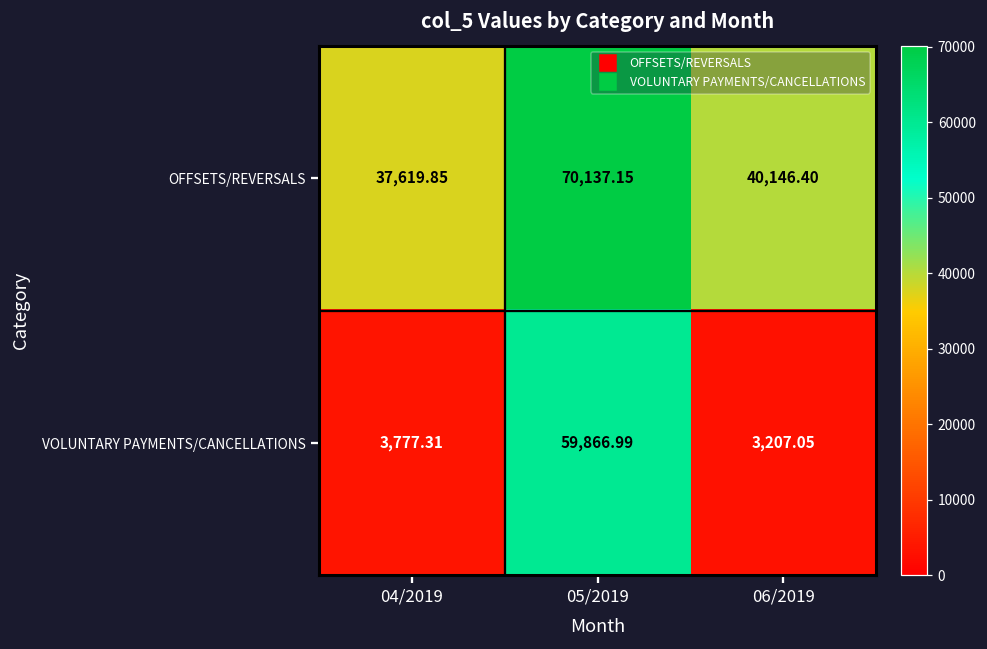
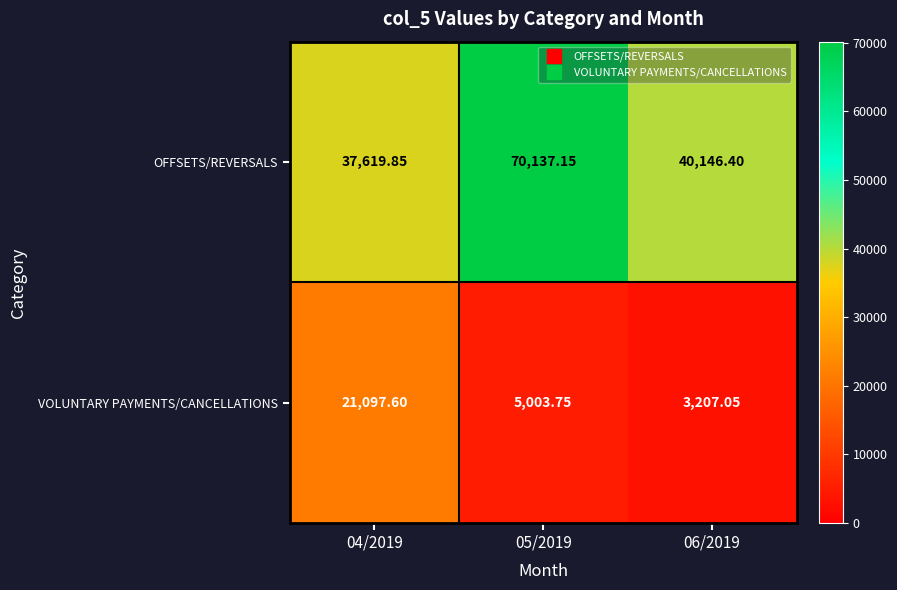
VOLUNTARY PAYMENTS/CANCELLATIONS, 04/2019: 3,777.31 -> 21,097.60
VOLUNTARY PAYMENTS/CANCELLATIONS, 05/2019: 59,866.99 -> 5,003.75
